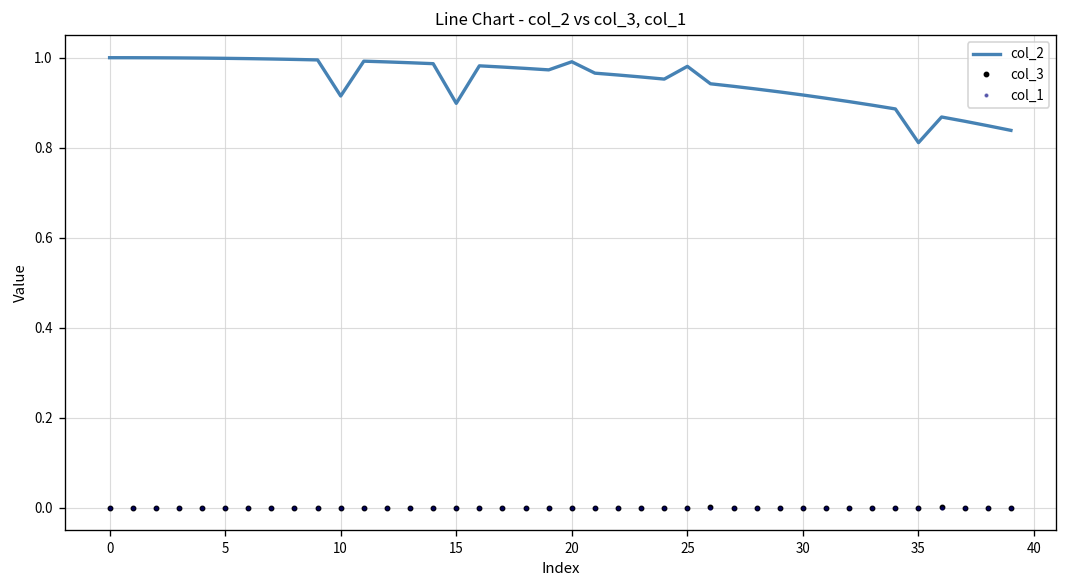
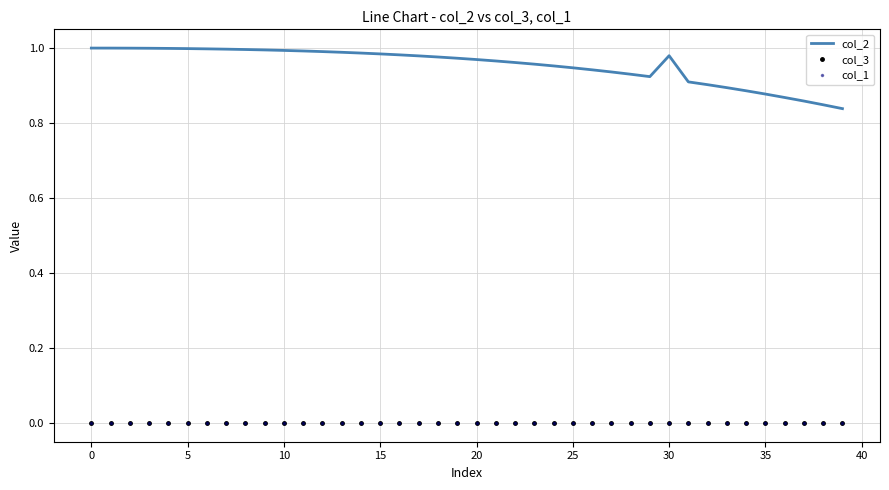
col_2, 10: 0.91 -> 0.99
col_2, 15: 0.90 -> 0.98
col_2, 20: 0.99 -> 0.97
col_2, 25: 0.98 -> 0.95
col_2, 30: 0.92 -> 0.98
col_2, 35: 0.81 -> 0.88
